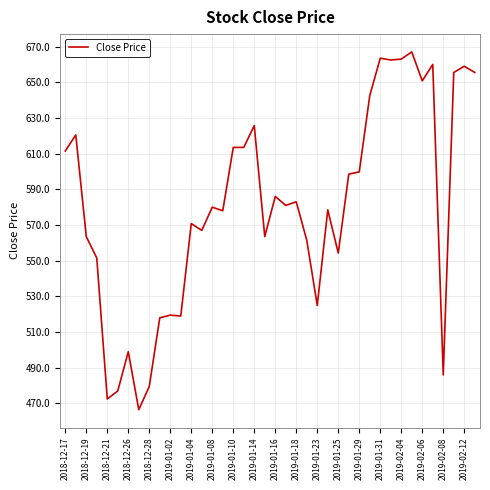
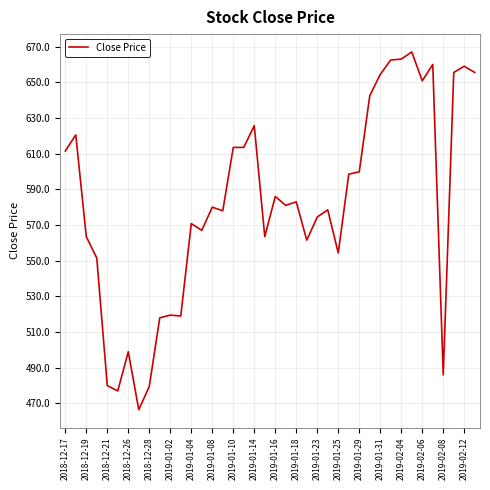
2018-12-21: 473 -> 480
2019-01-23: 525 -> 575
2019-01-31: 664 -> 654
